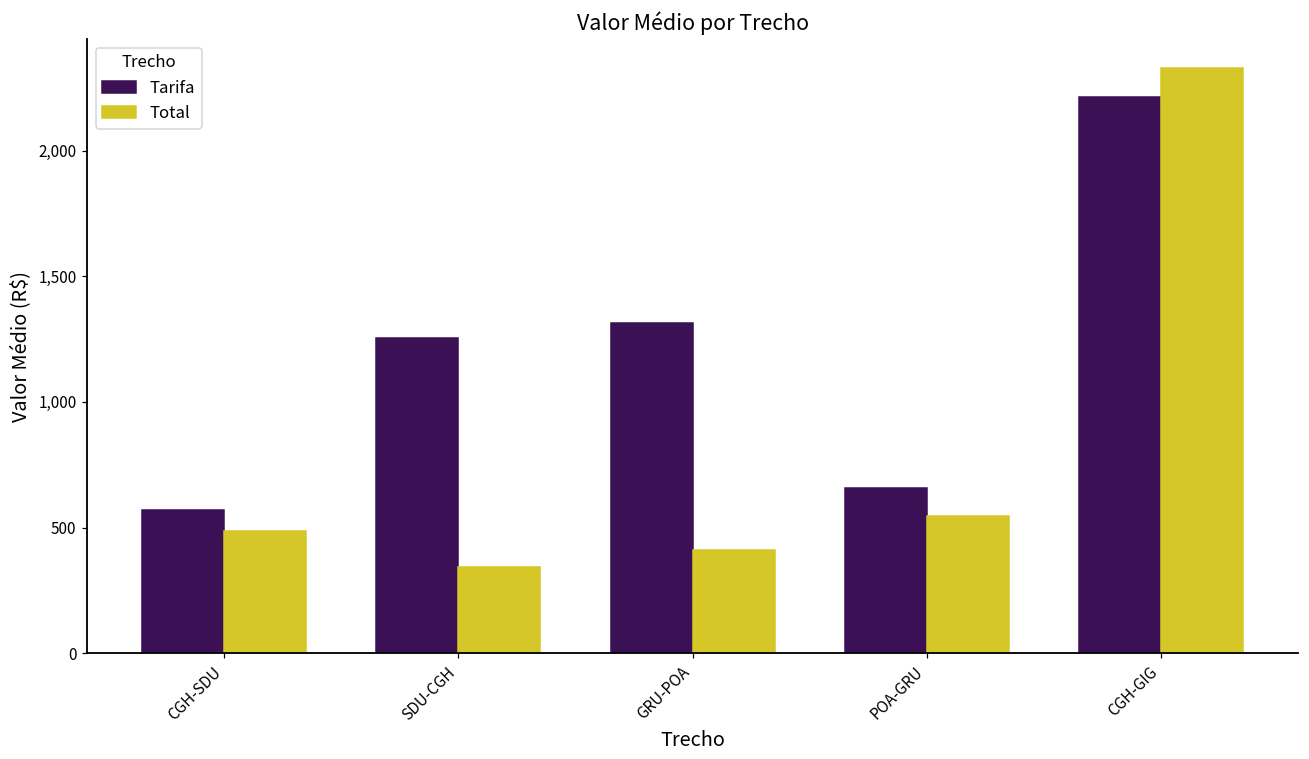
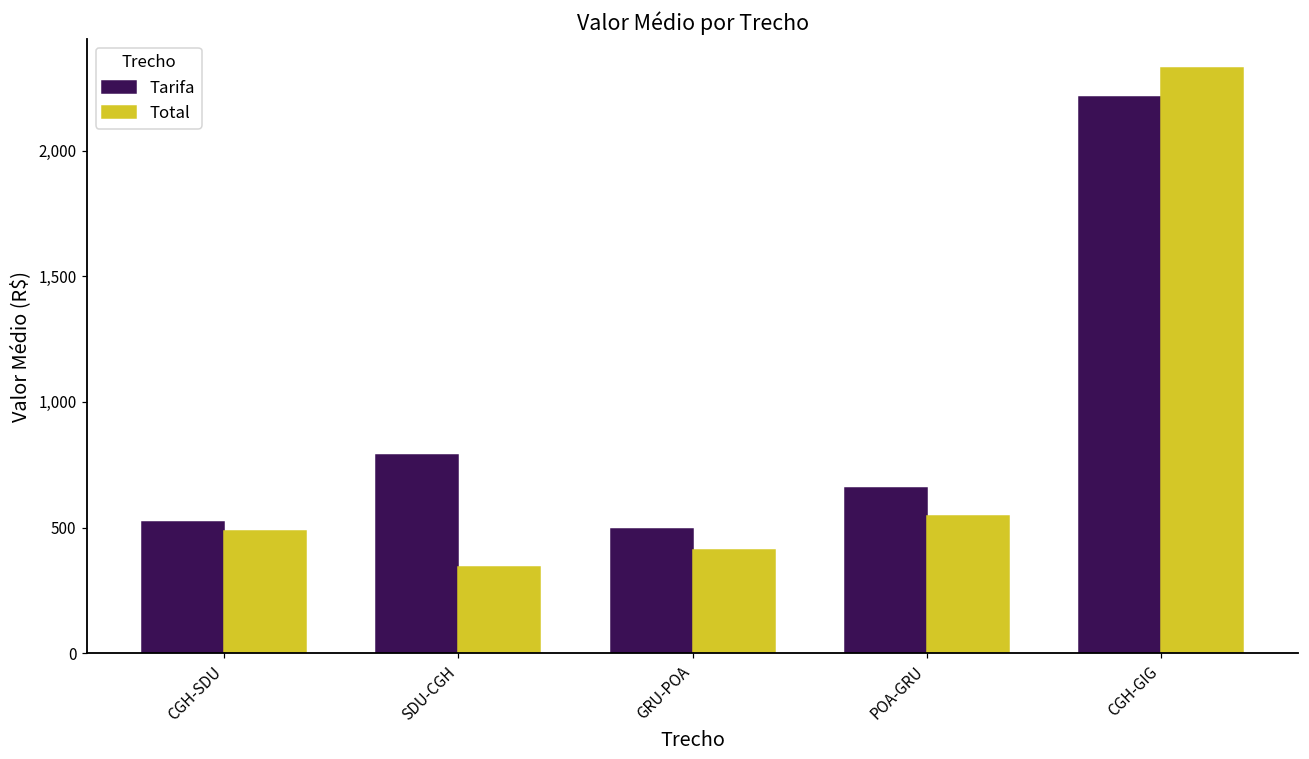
Tarifa, CGH-SDU: 570 -> 520
Tarifa, SDU-CGH: 1,260 -> 790
Tarifa, GRU-POA: 1,310 -> 490
